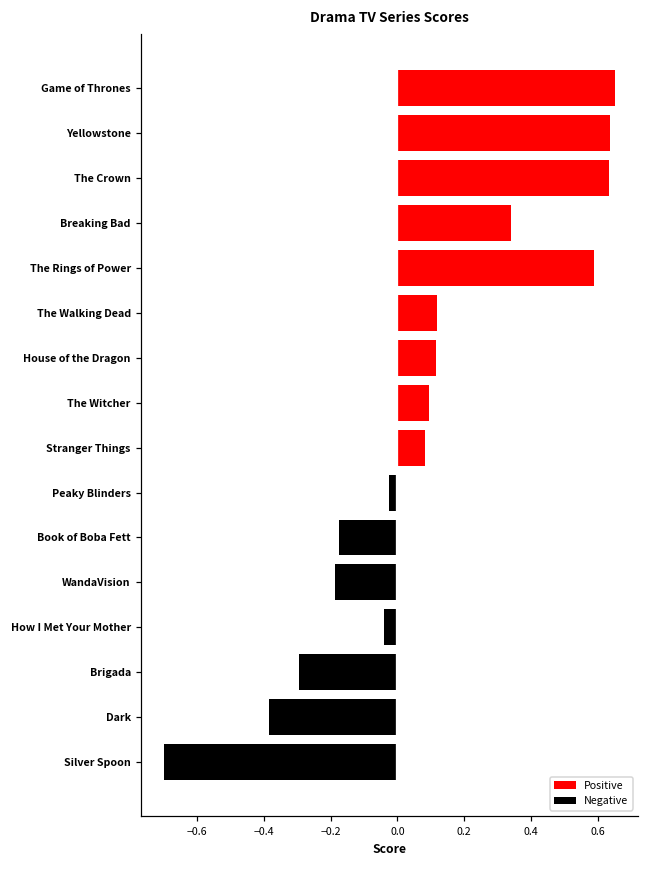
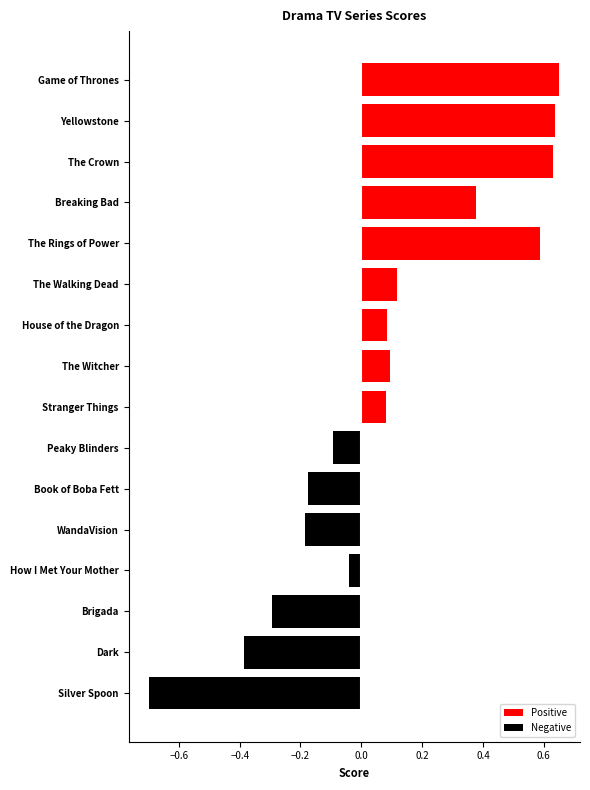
Positive, Breaking Bad: 0.34 -> 0.38
Positive, House of the Dragon: 0.11 -> 0.08
Negative, Peaky Blinders: -0.03 -> -0.09
